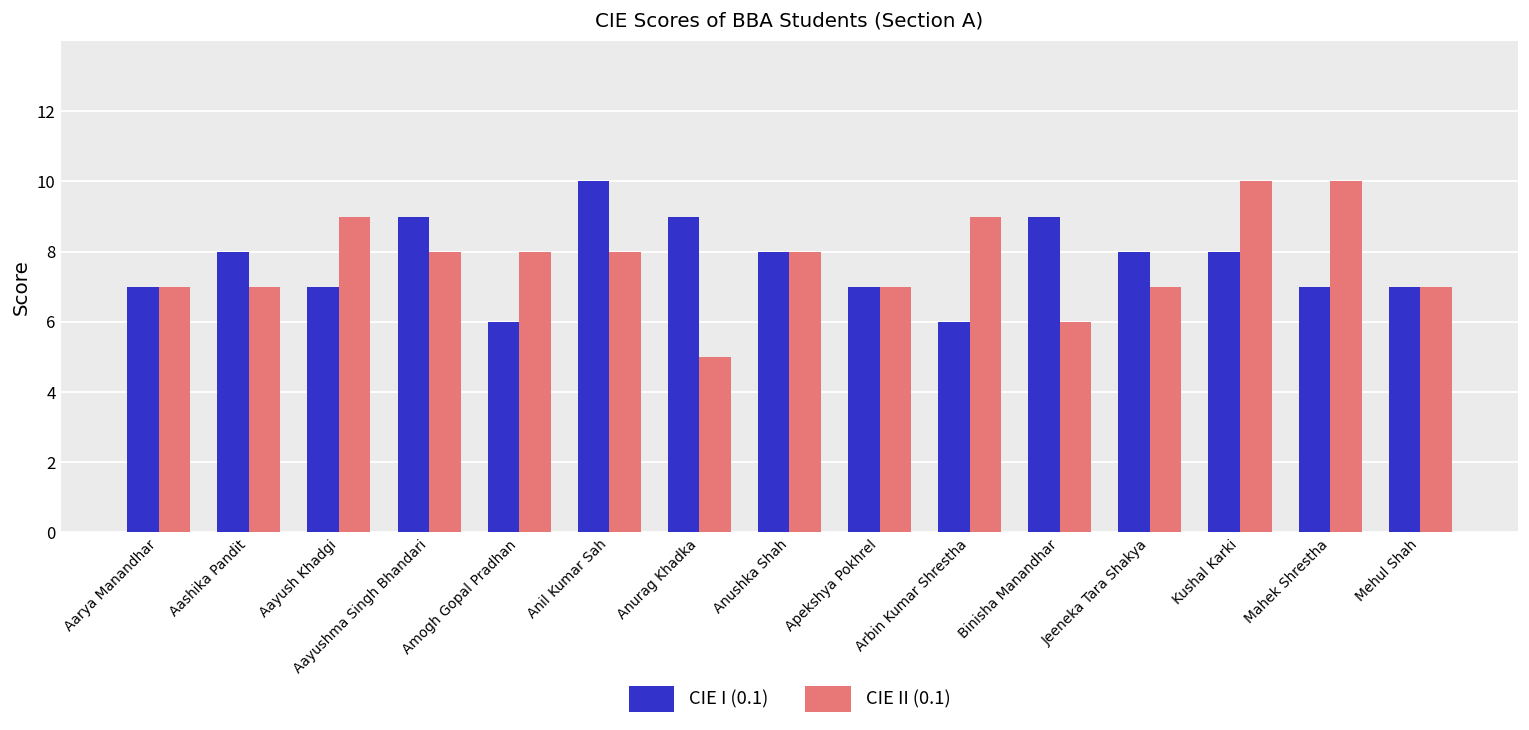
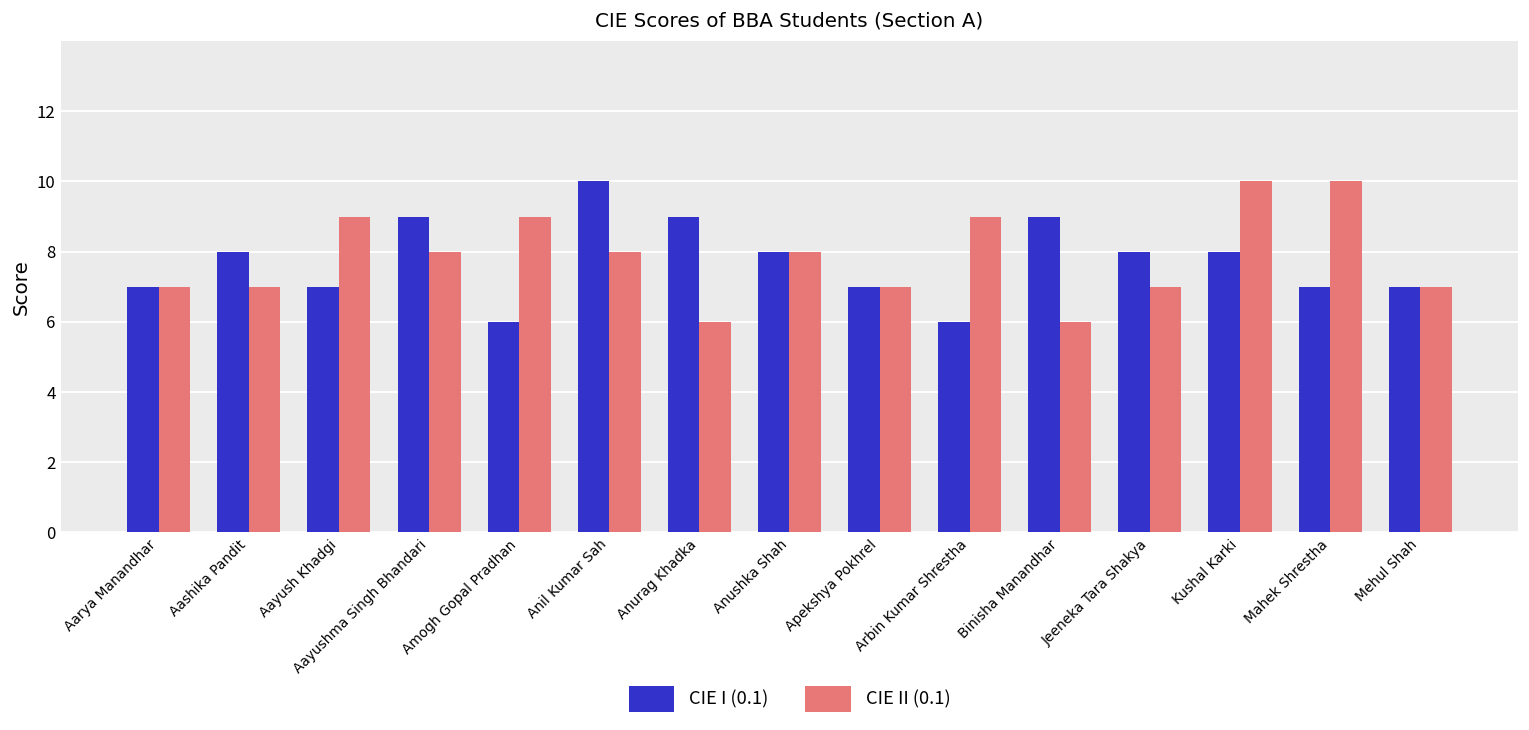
CIE II (0.1), Amogh Gopal Pradhan: 8 -> 9
CIE II (0.1), Anurag Khadka: 5 -> 6
